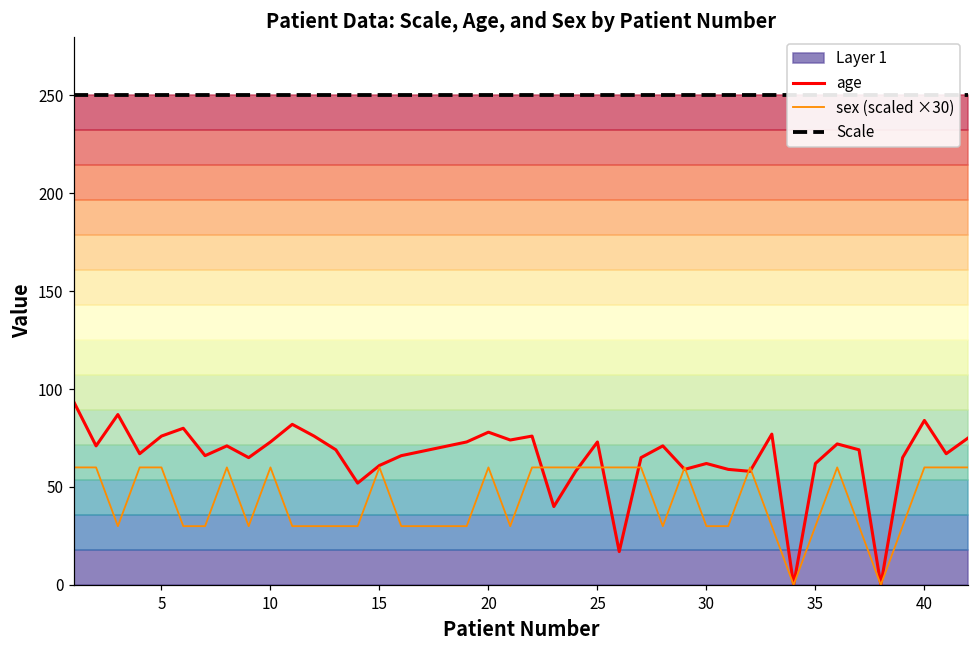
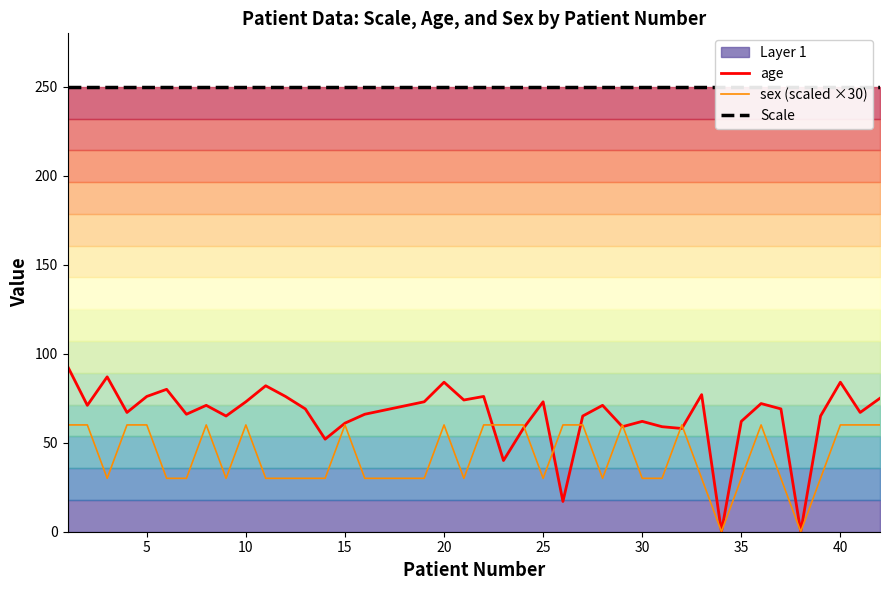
age, 20: 78 -> 84
sex (scaled ×30), 25: 60 -> 30
